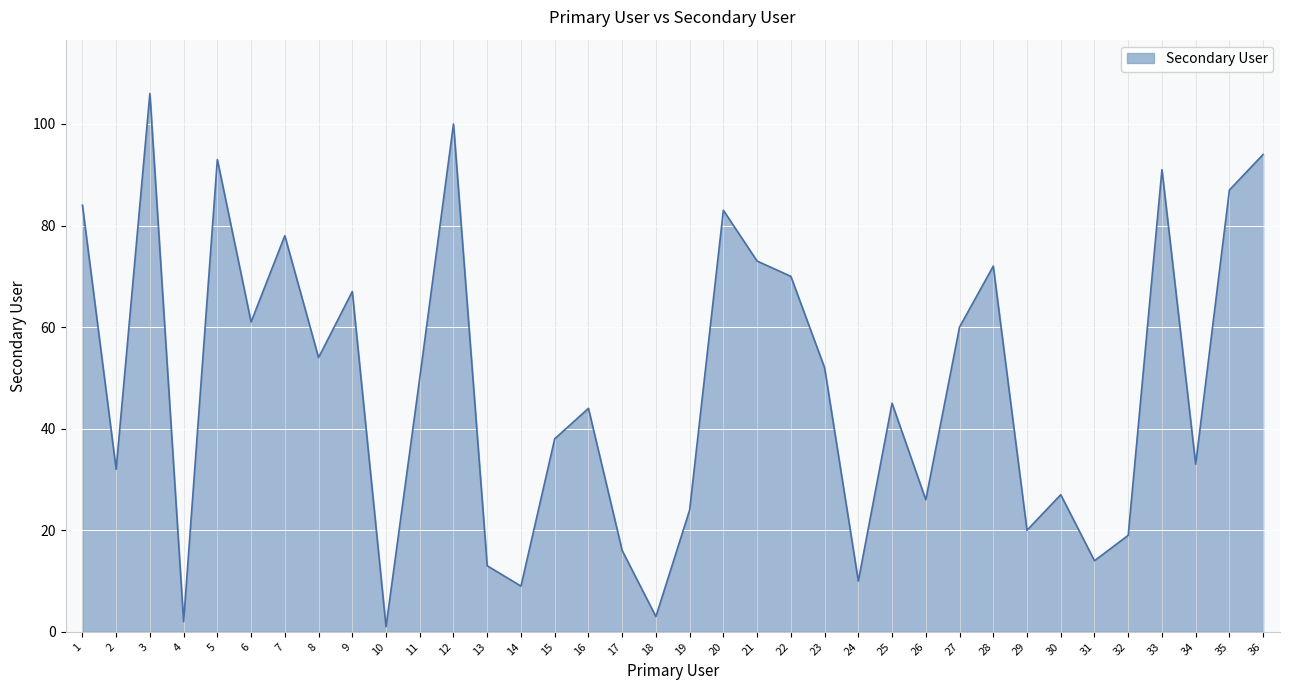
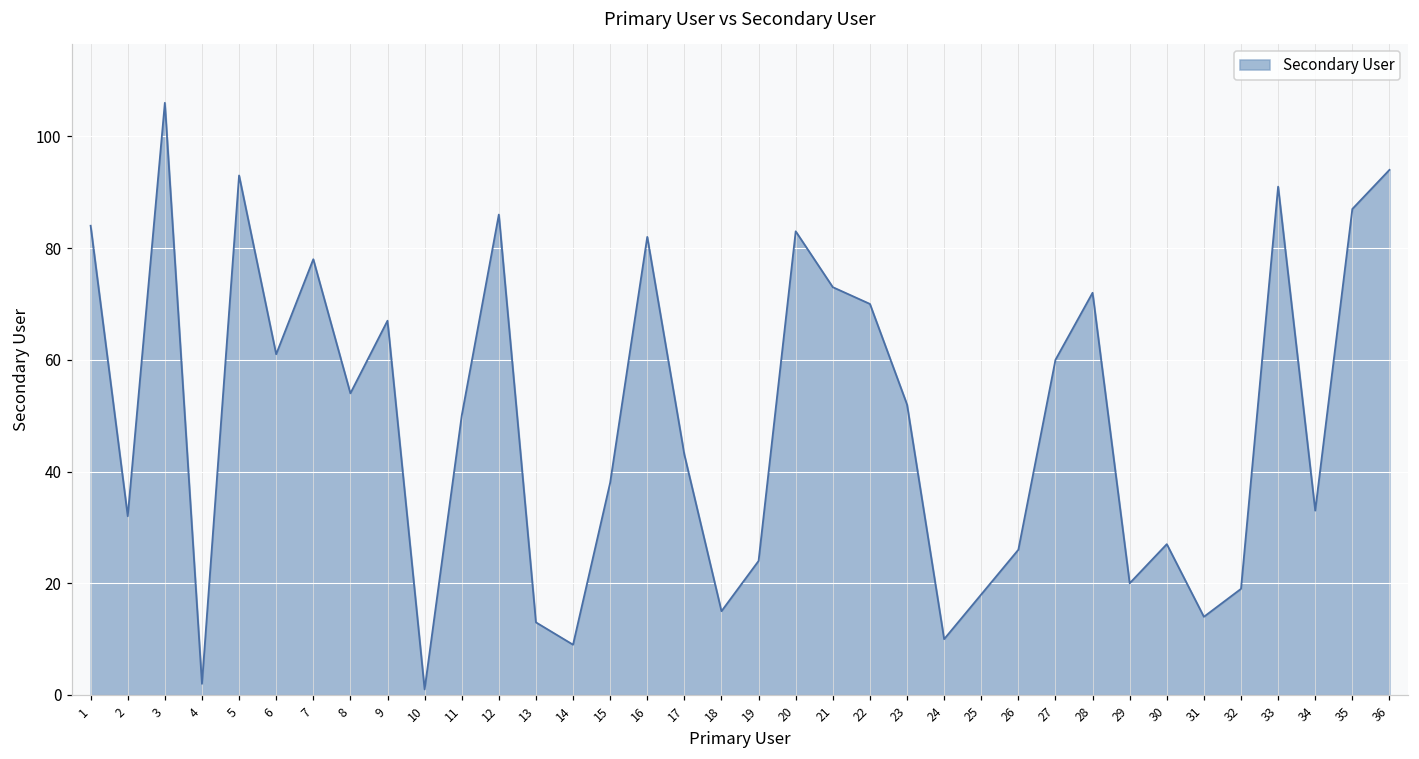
12: 100 -> 86
16: 44 -> 82
17: 16 -> 43
18: 3 -> 15
25: 45 -> 18
